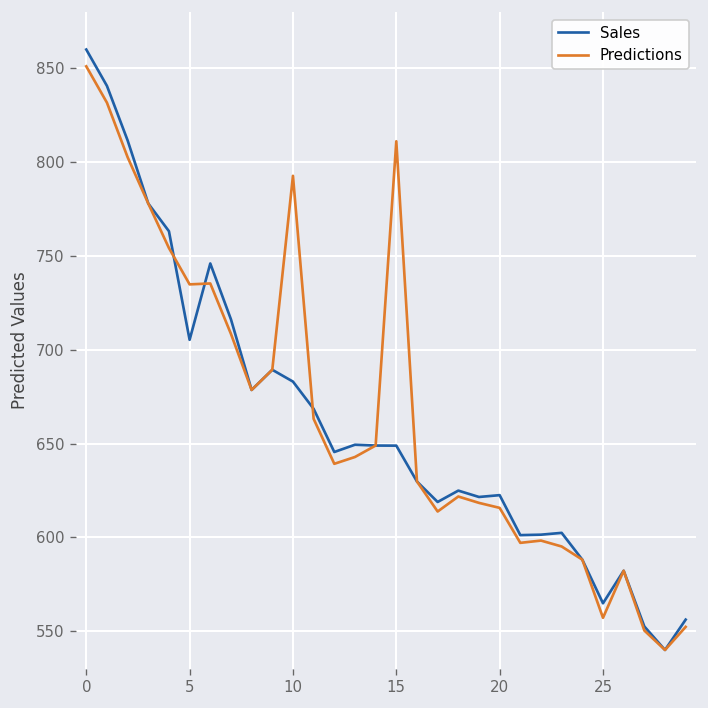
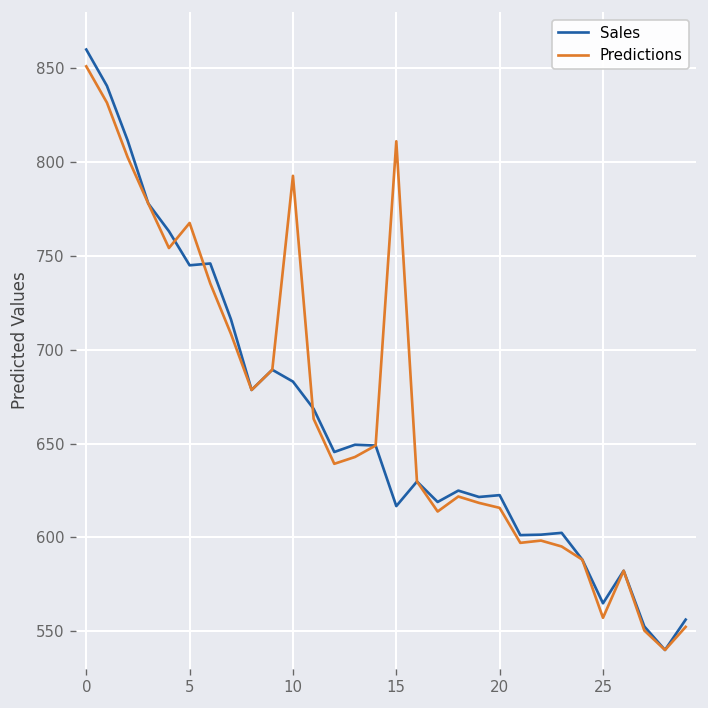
Sales, 5: 705 -> 745
Predictions, 5: 735 -> 768
Sales, 15: 649 -> 617
